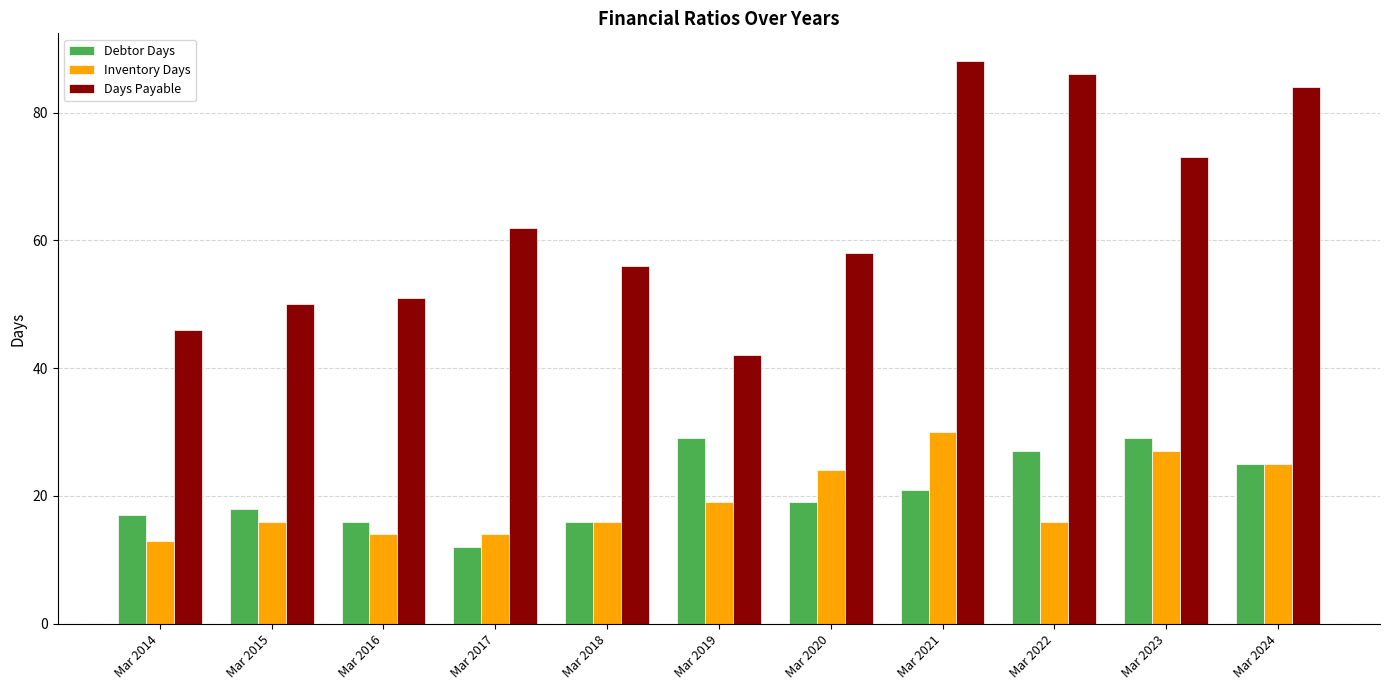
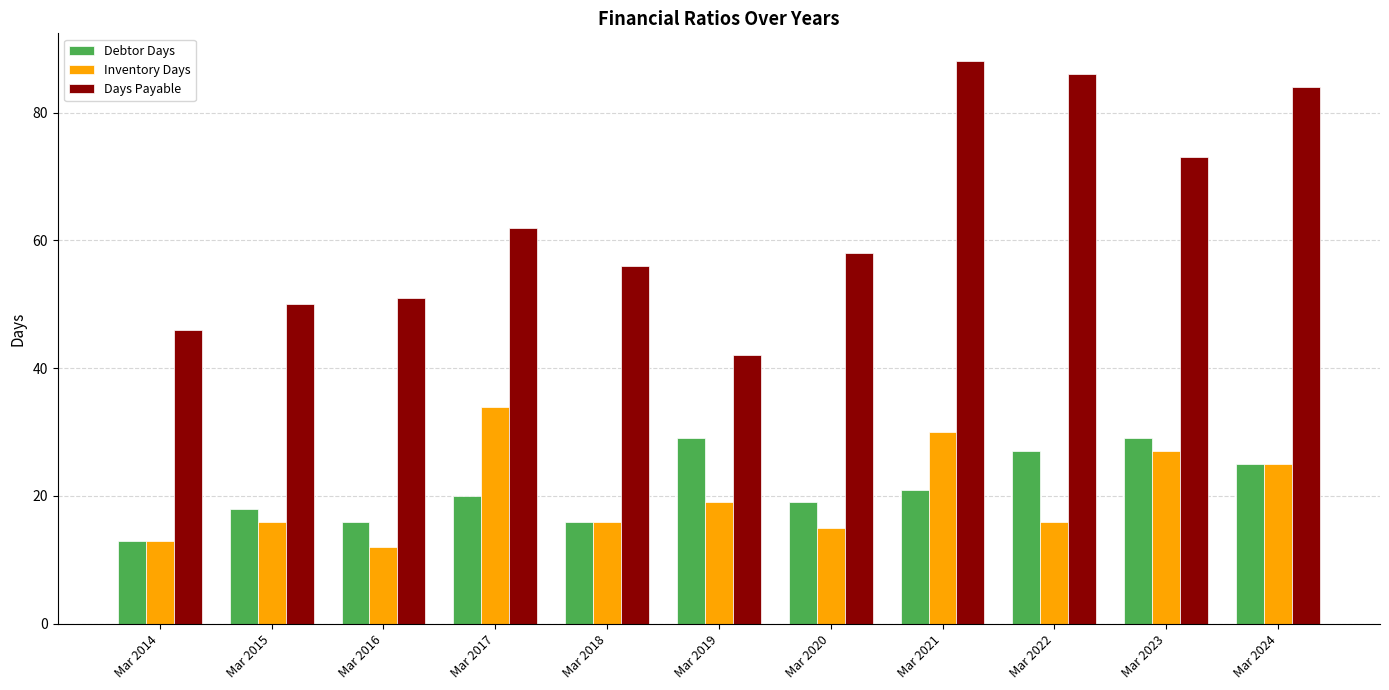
Debtor Days, Mar 2014: 17 -> 13
Inventory Days, Mar 2016: 14 -> 12
Debtor Days, Mar 2017: 12 -> 20
Inventory Days, Mar 2017: 14 -> 34
Inventory Days, Mar 2020: 24 -> 15
